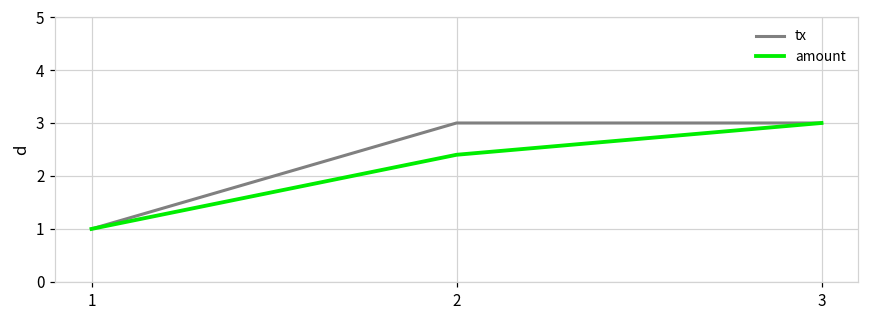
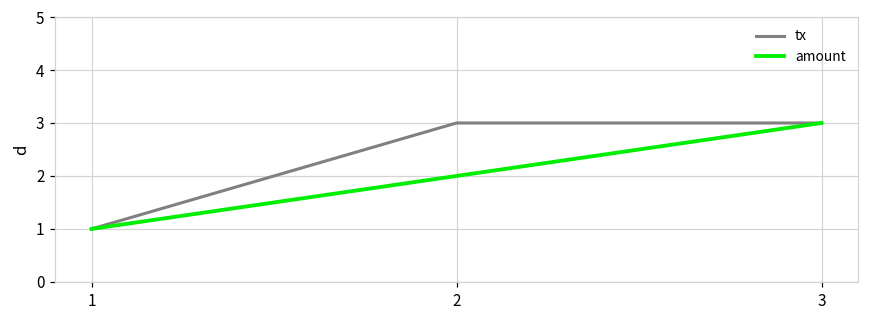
amount, 2: 2.4 -> 2.0
